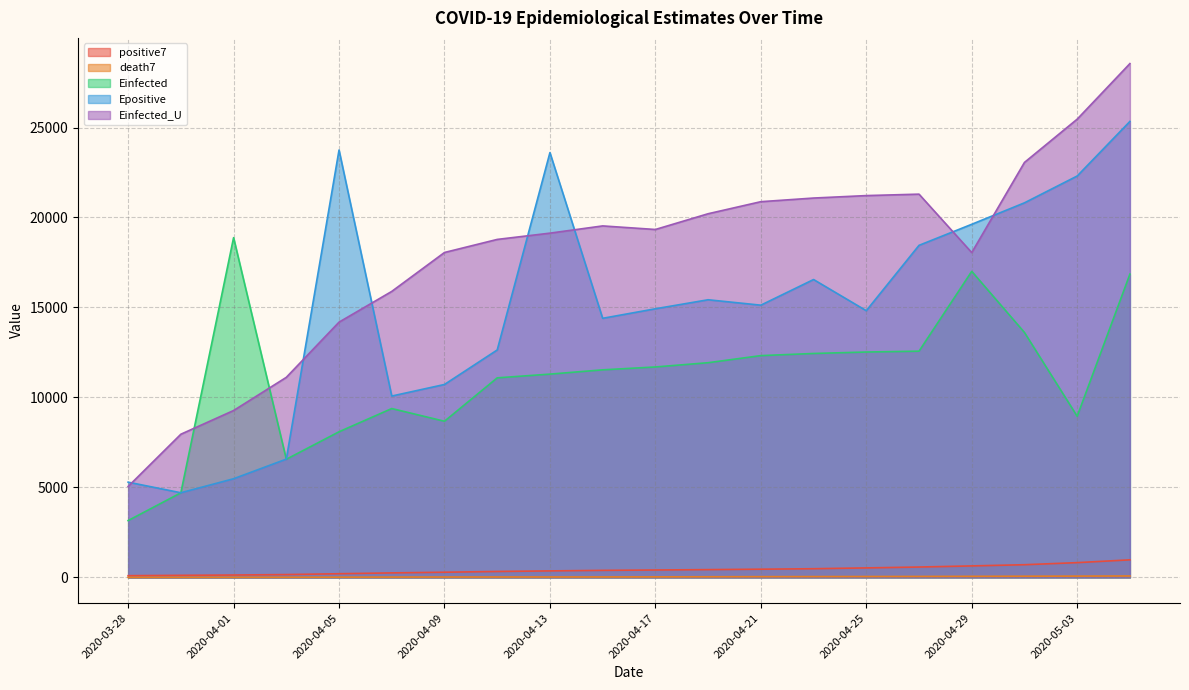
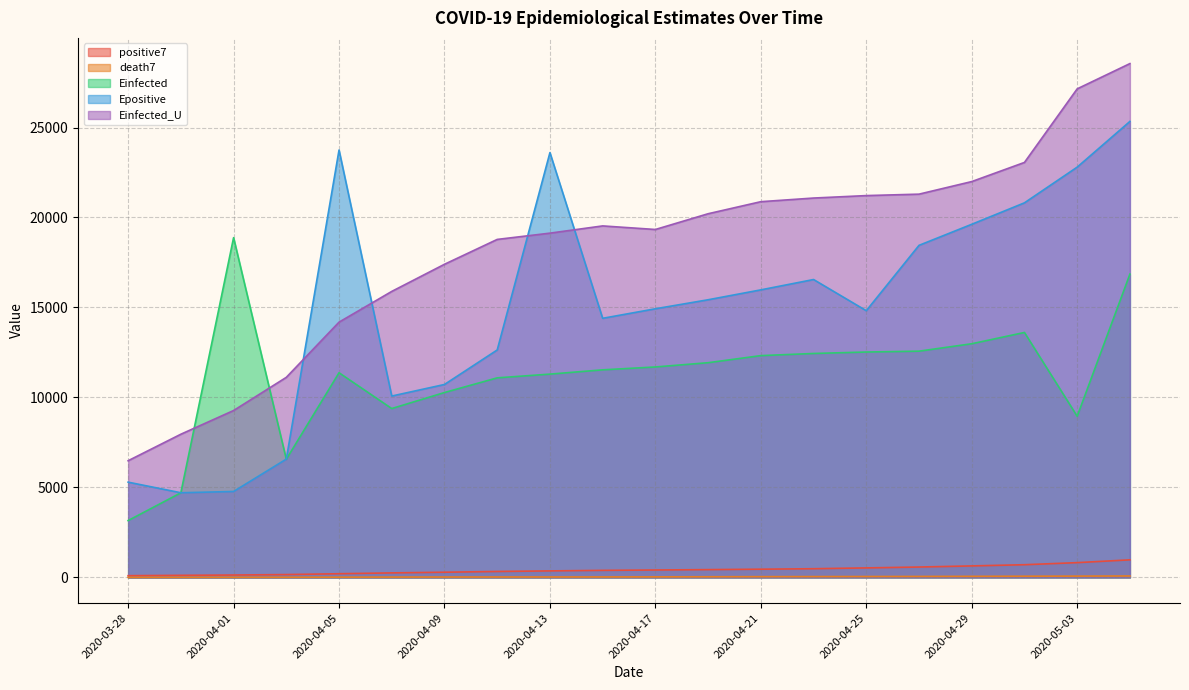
Einfected_U, 2020-03-28: 5100 -> 6500
Epositive, 2020-04-01: 5500 -> 4800
Einfected, 2020-04-05: 8100 -> 11400
Einfected, 2020-04-09: 8700 -> 10300
Einfected_U, 2020-04-09: 18100 -> 17400
Epositive, 2020-04-21: 15100 -> 16000
Einfected, 2020-04-29: 17000 -> 13000
Einfected_U, 2020-04-29: 18000 -> 22000
Epositive, 2020-05-03: 22300 -> 22800
Einfected_U, 2020-05-03: 25500 -> 27100
